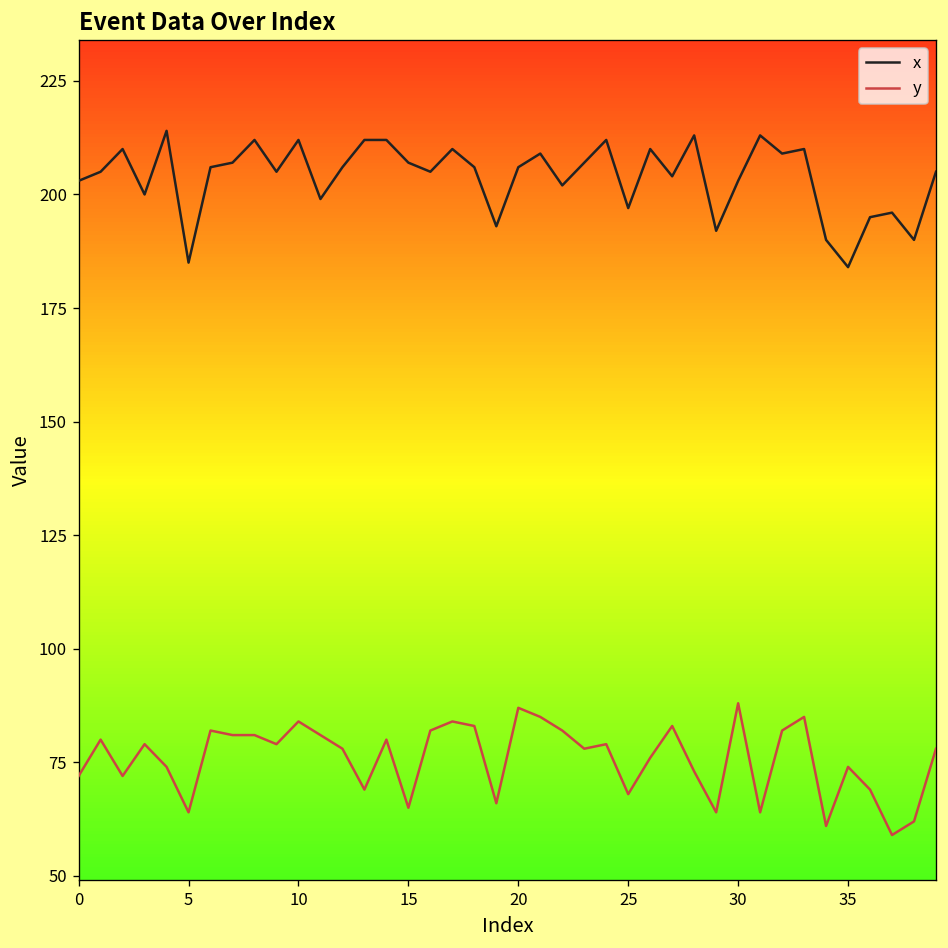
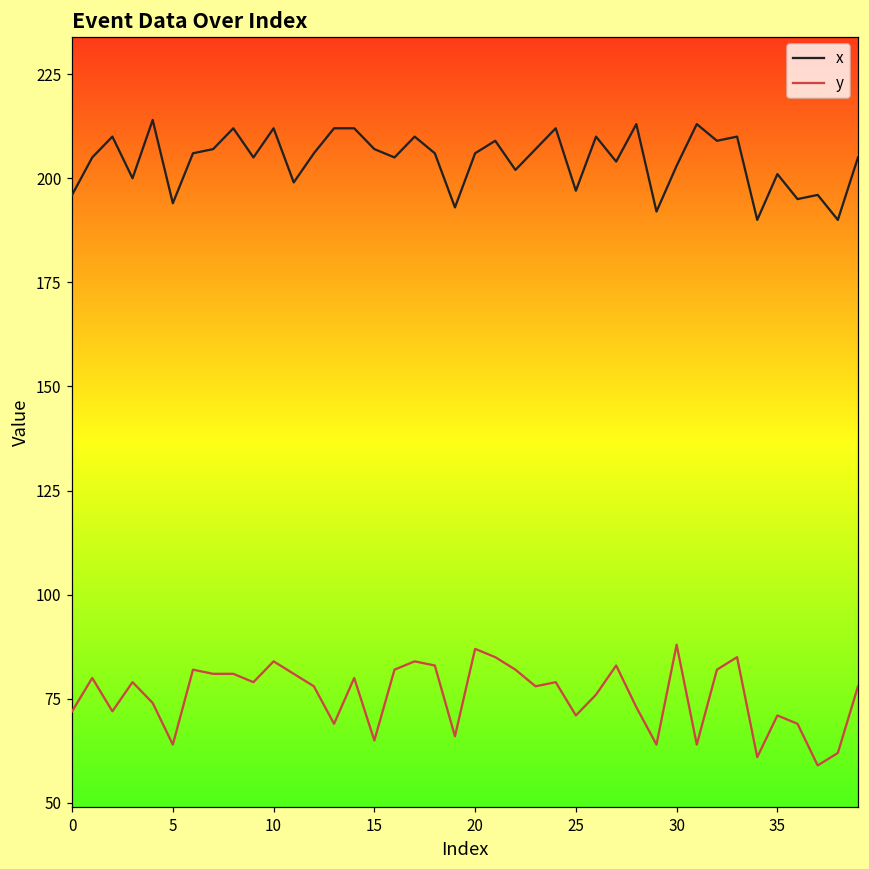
x, 0: 203 -> 196
x, 5: 185 -> 194
y, 25: 68 -> 71
x, 35: 184 -> 201
y, 35: 74 -> 71
